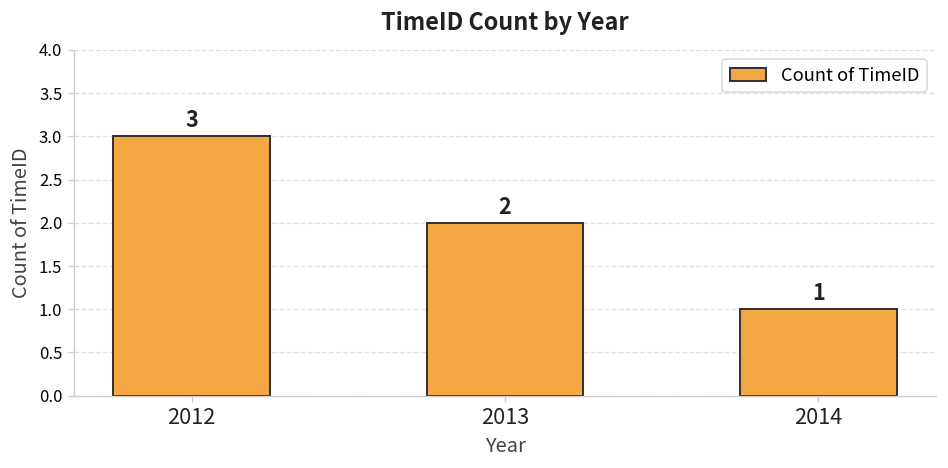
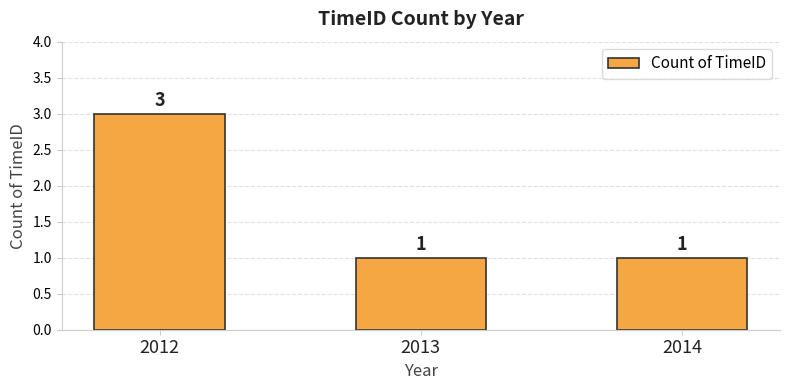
2013: 2 -> 1
